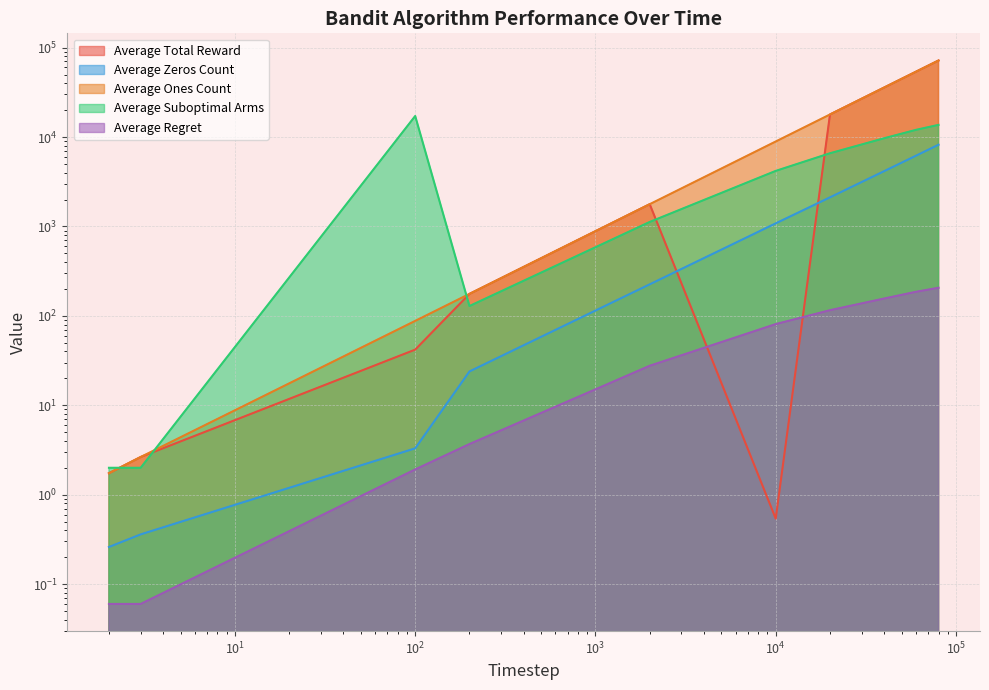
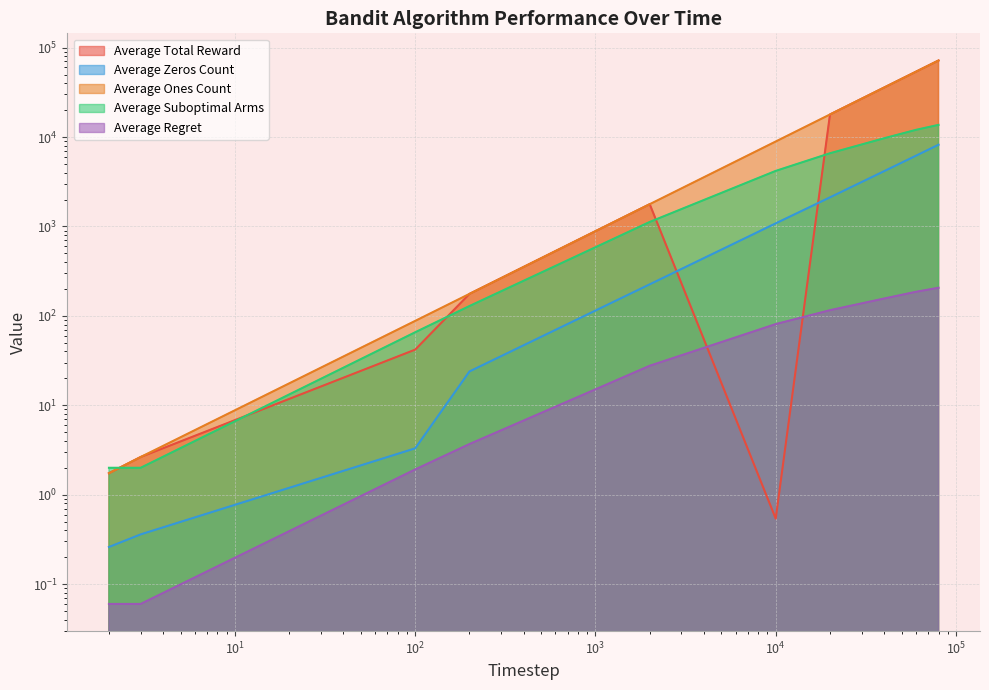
Average Suboptimal Arms, 10^2: 17000 -> 70
